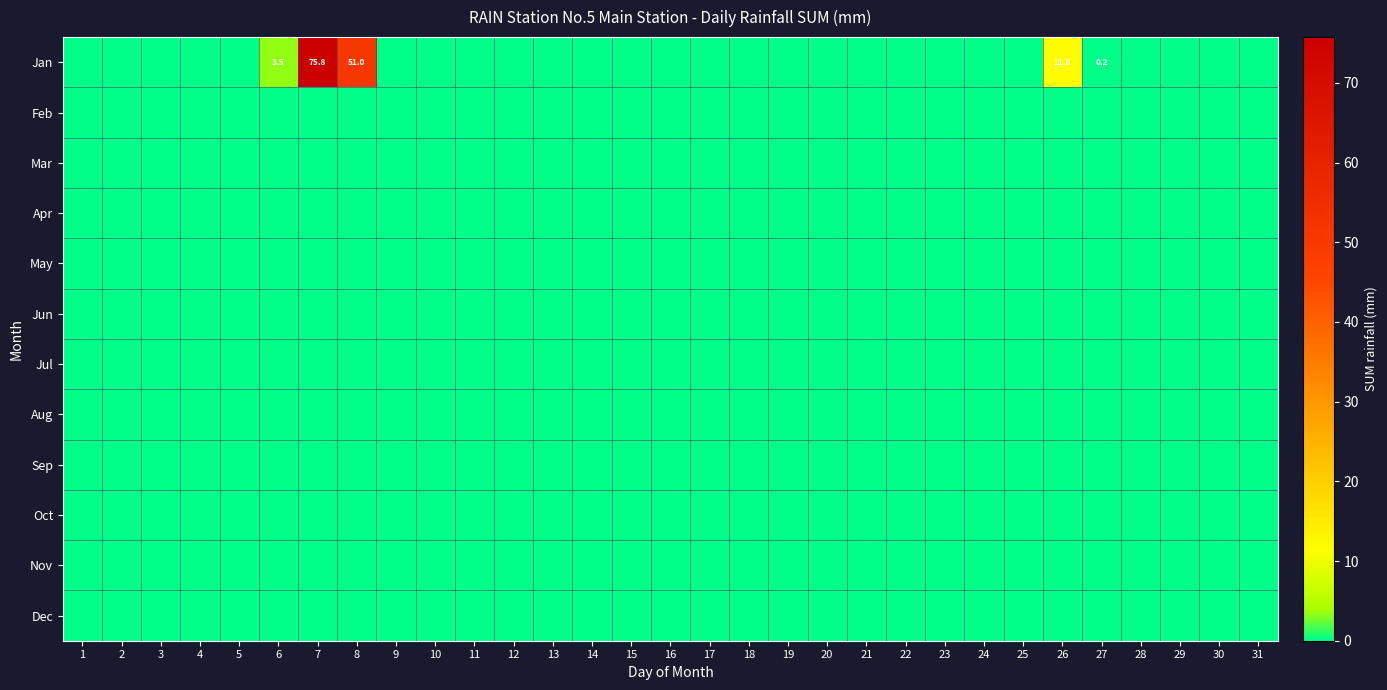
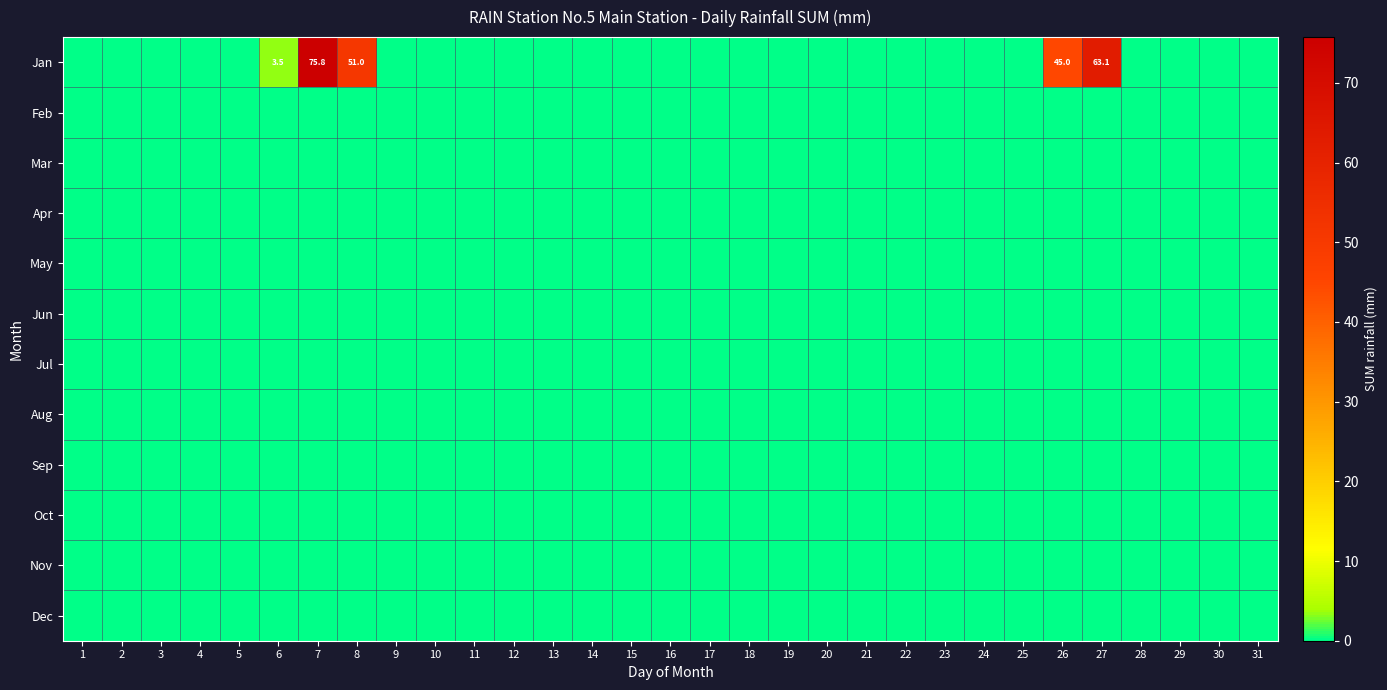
Jan, 26: 11.8 -> 45.0
Jan, 27: 0.2 -> 63.1
